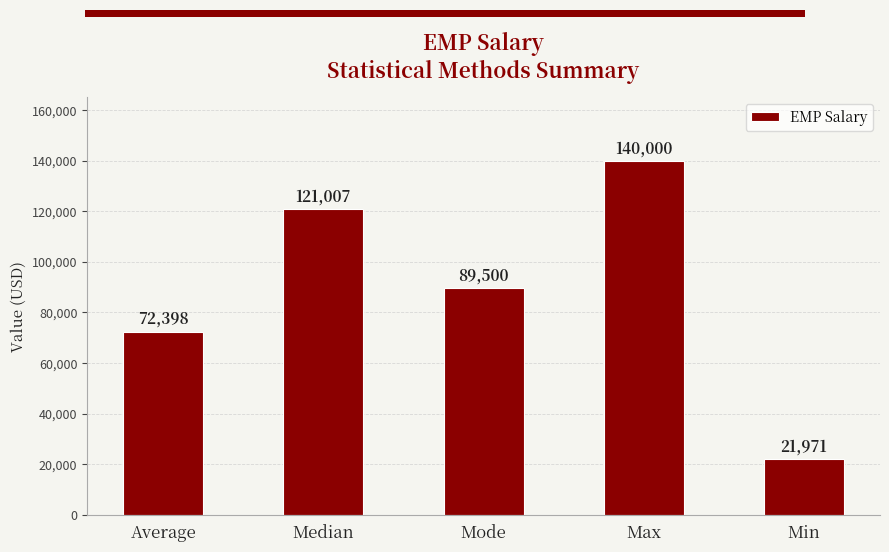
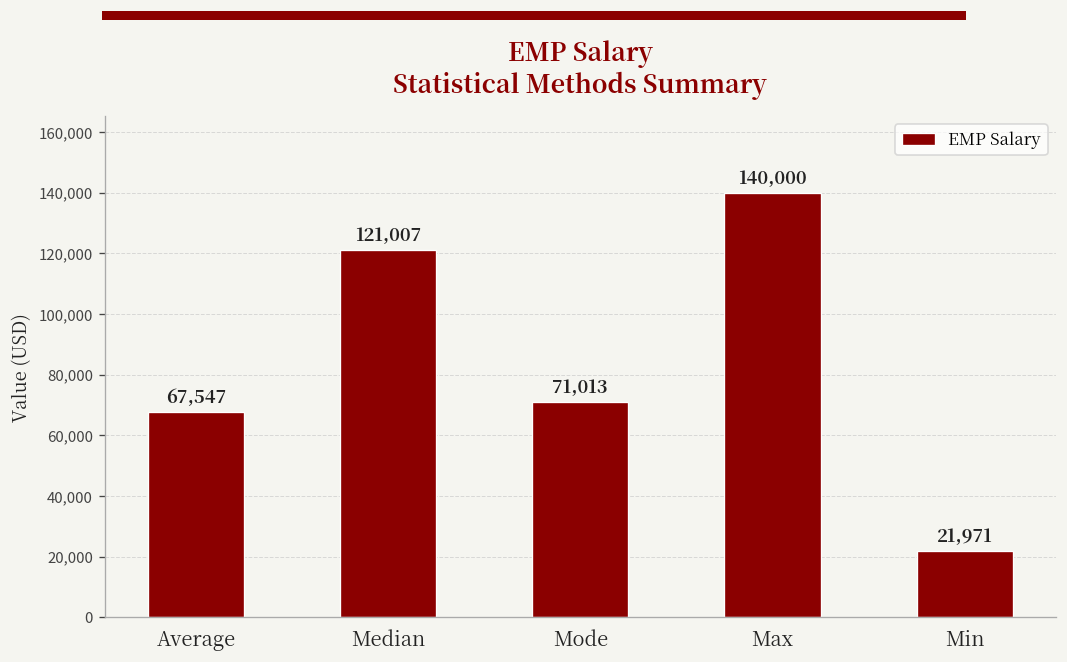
Average: 72,398 -> 67,547
Mode: 89,500 -> 71,013
